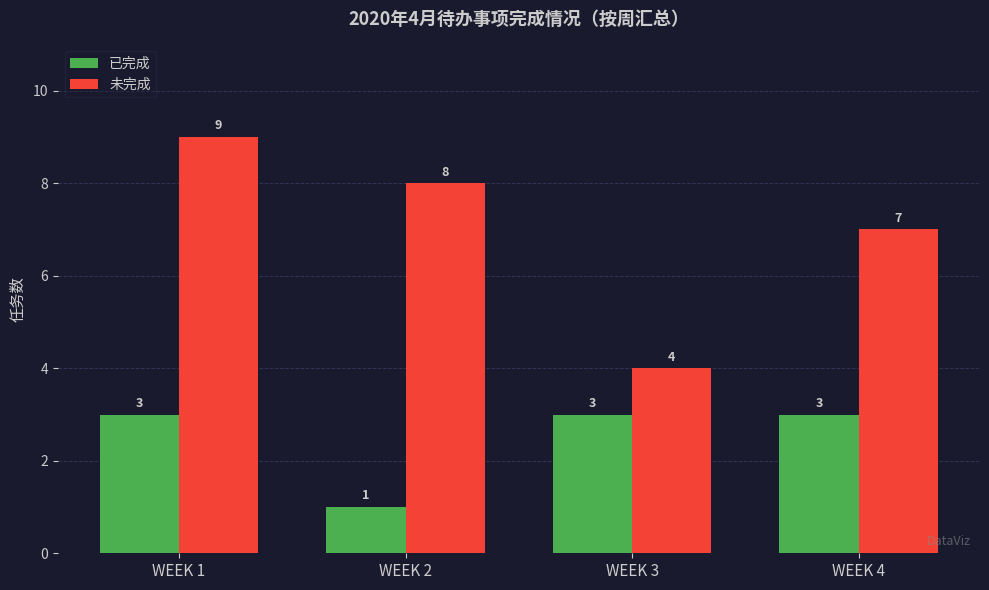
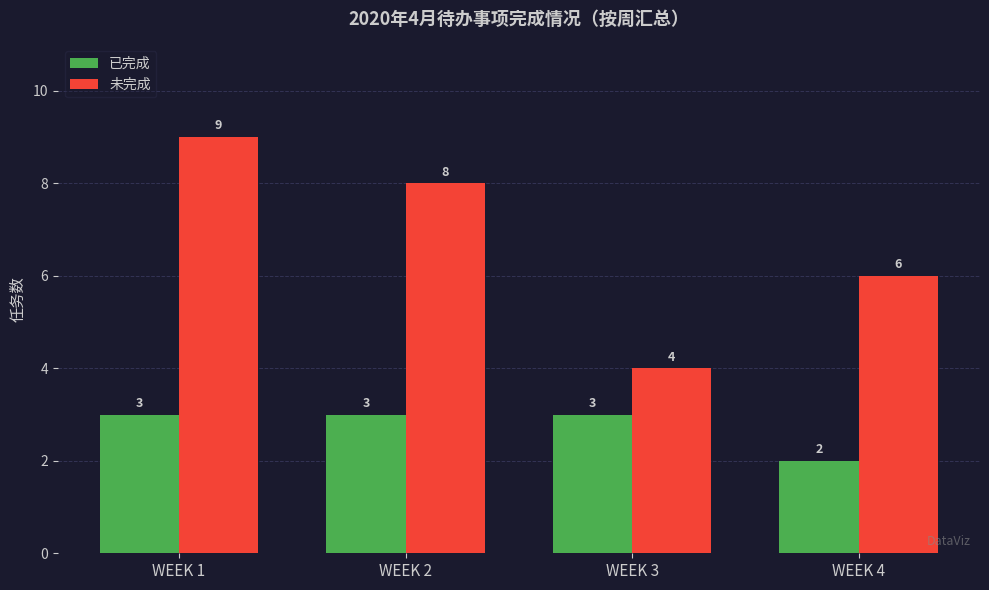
已完成, WEEK 2: 1 -> 3
已完成, WEEK 4: 3 -> 2
未完成, WEEK 4: 7 -> 6
